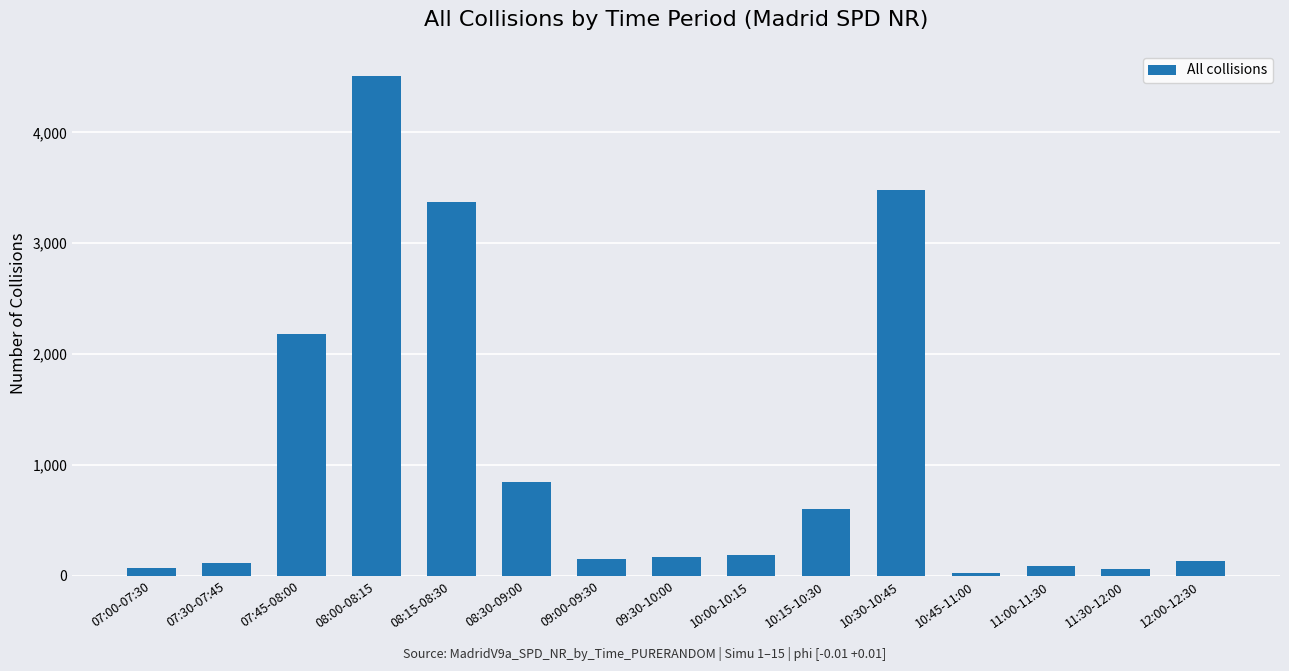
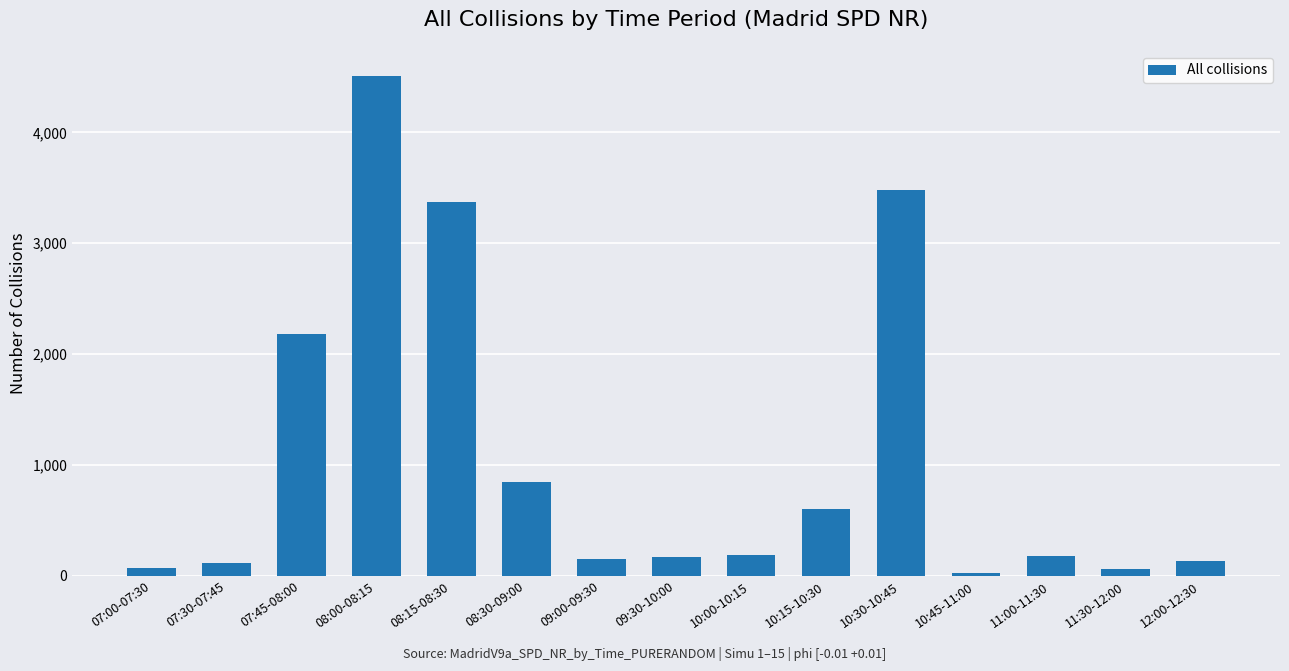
11:00-11:30: 90 -> 180
